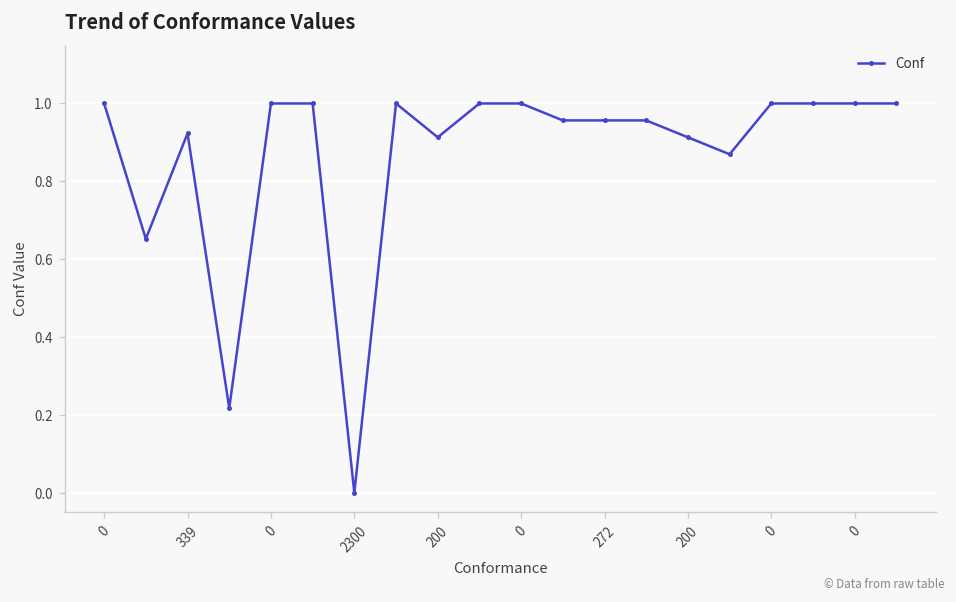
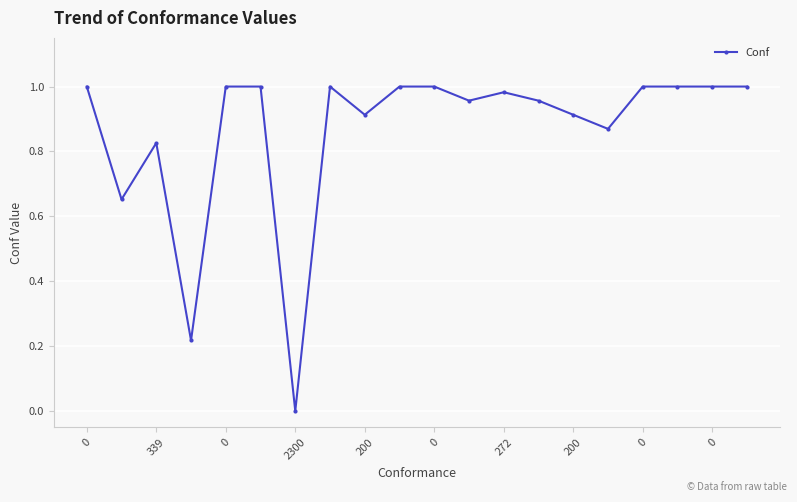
339: 0.92 -> 0.83
272: 0.96 -> 0.98
